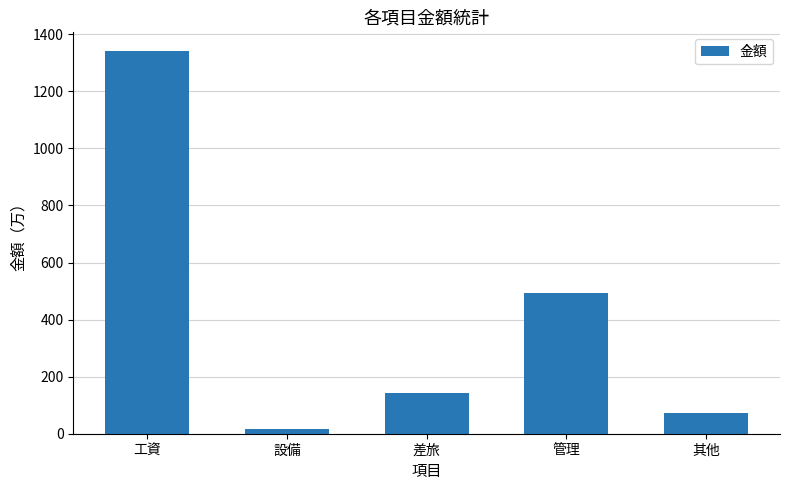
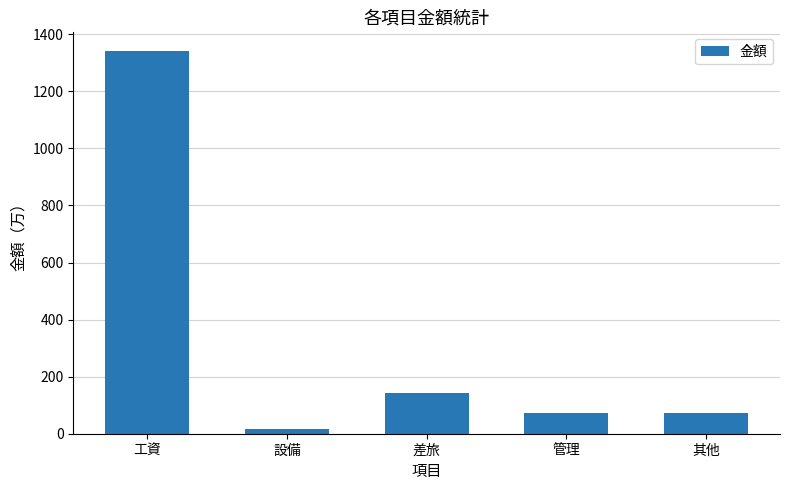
管理: 490 -> 70
